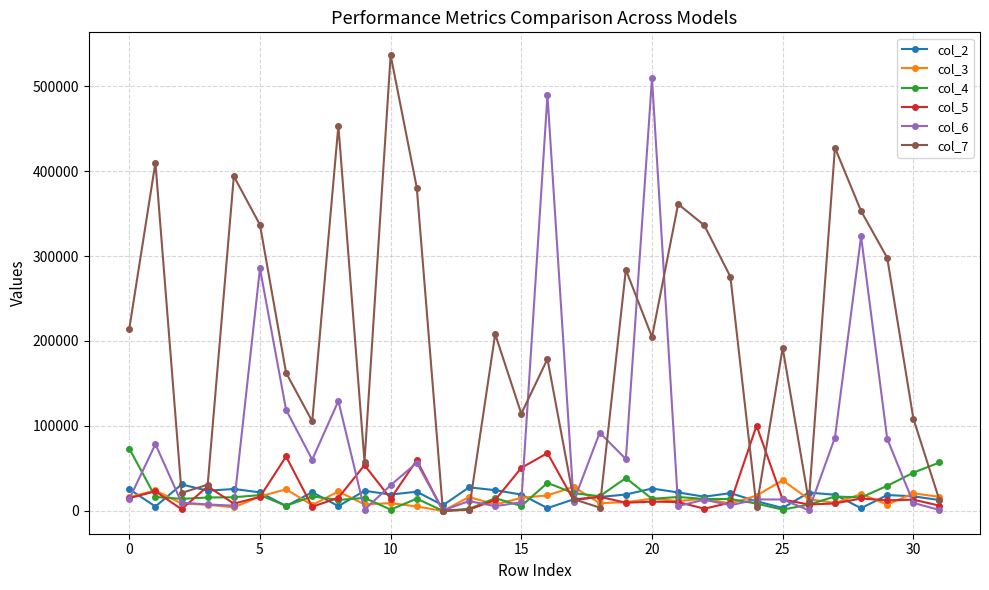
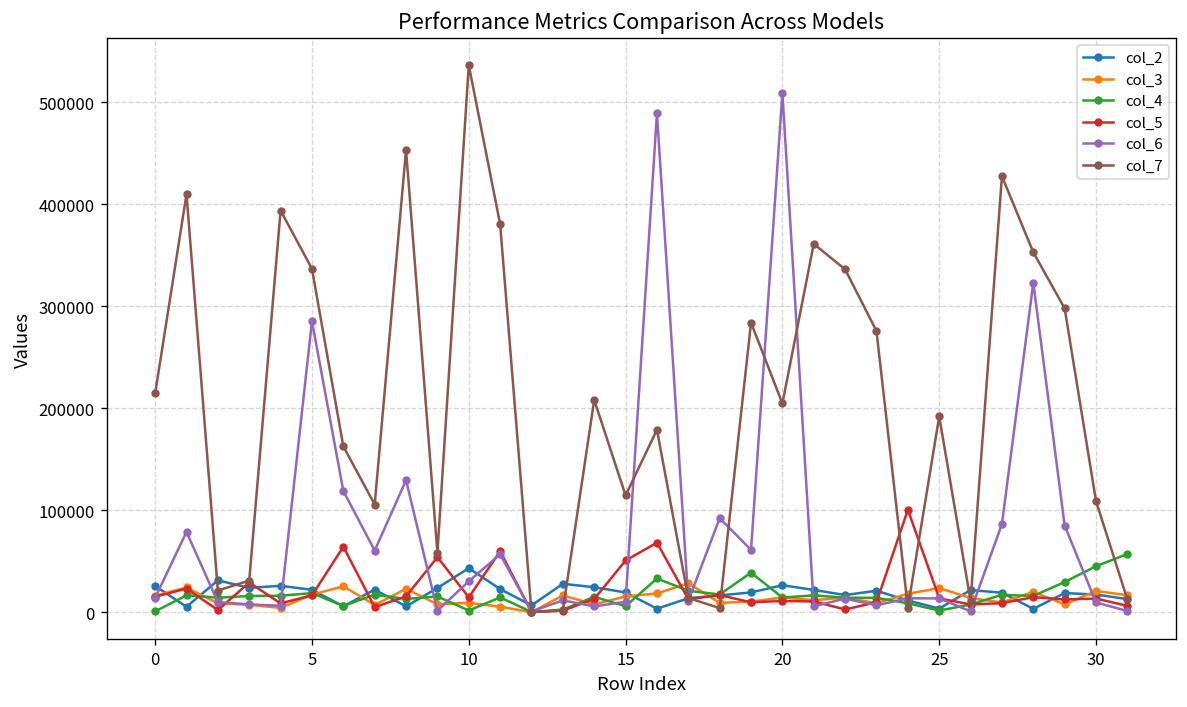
col_4, 0: 70000 -> 0
col_2, 10: 20000 -> 40000
col_3, 25: 40000 -> 20000
